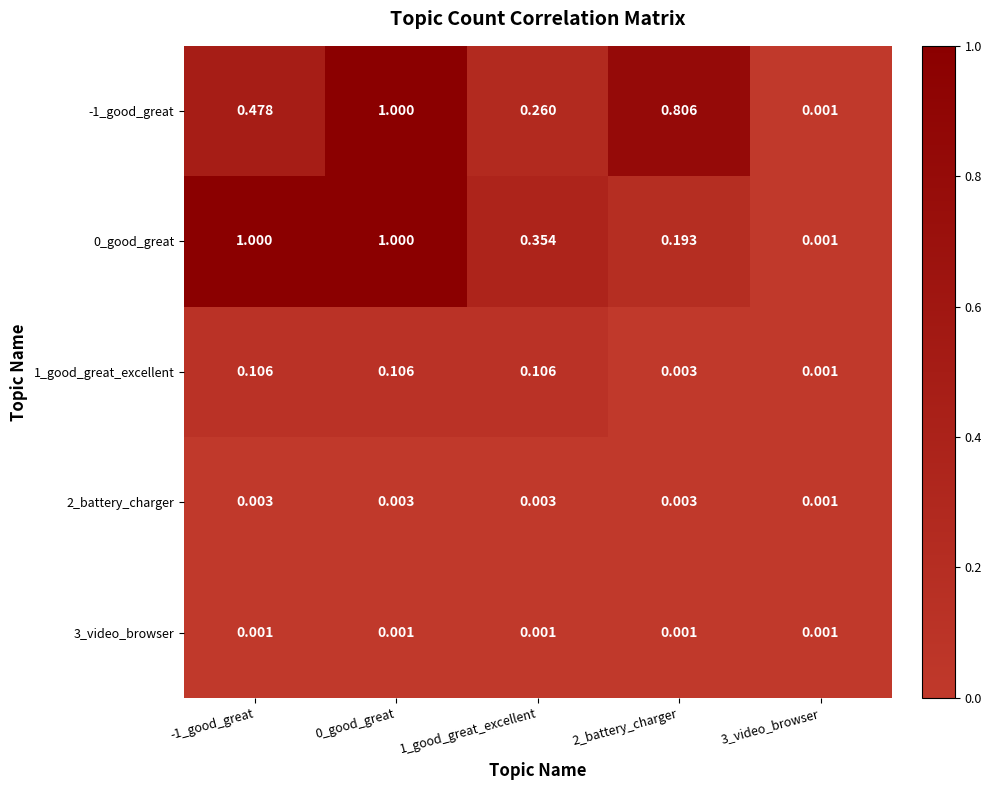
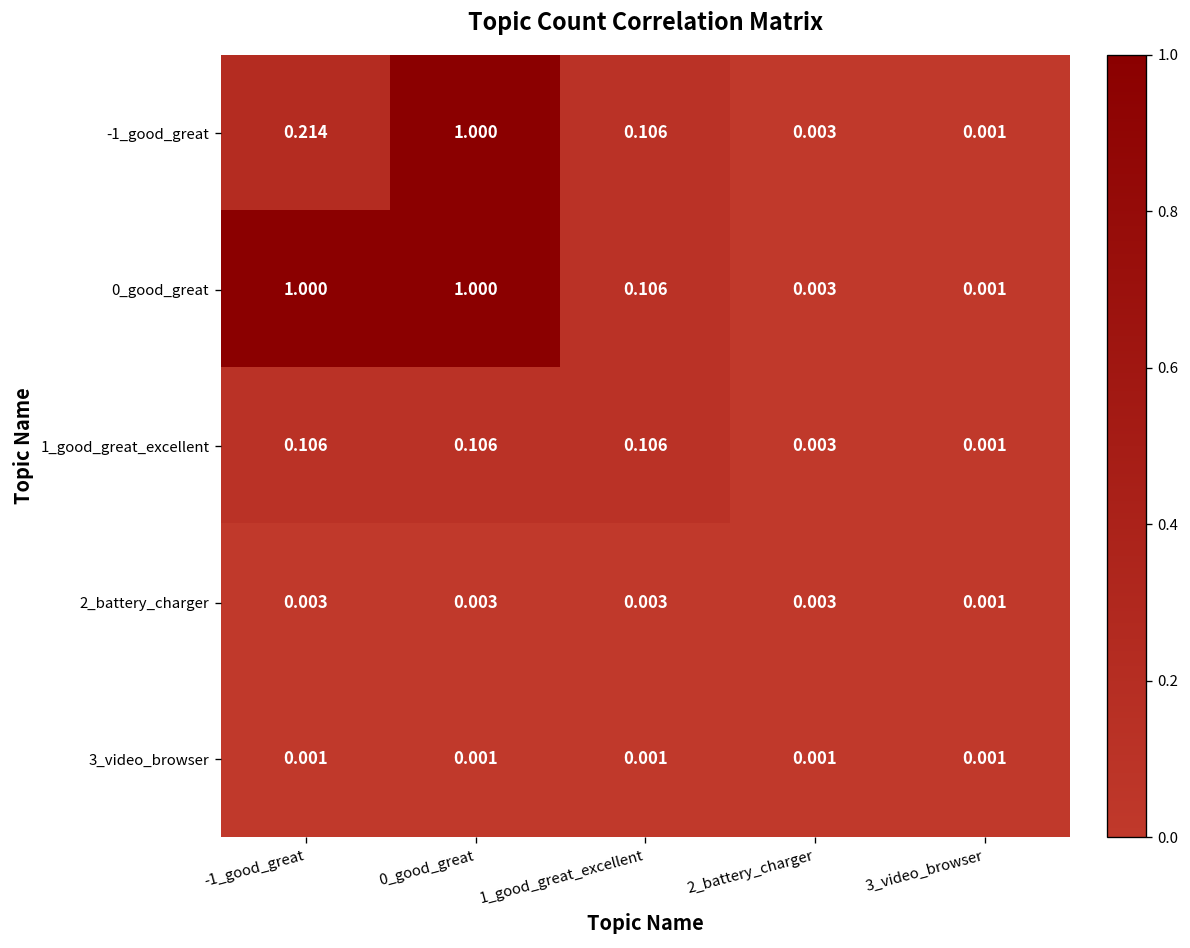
-1_good_great, -1_good_great: 0.478 -> 0.214
-1_good_great, 1_good_great_excellent: 0.260 -> 0.106
-1_good_great, 2_battery_charger: 0.806 -> 0.003
0_good_great, 1_good_great_excellent: 0.354 -> 0.106
0_good_great, 2_battery_charger: 0.193 -> 0.003
